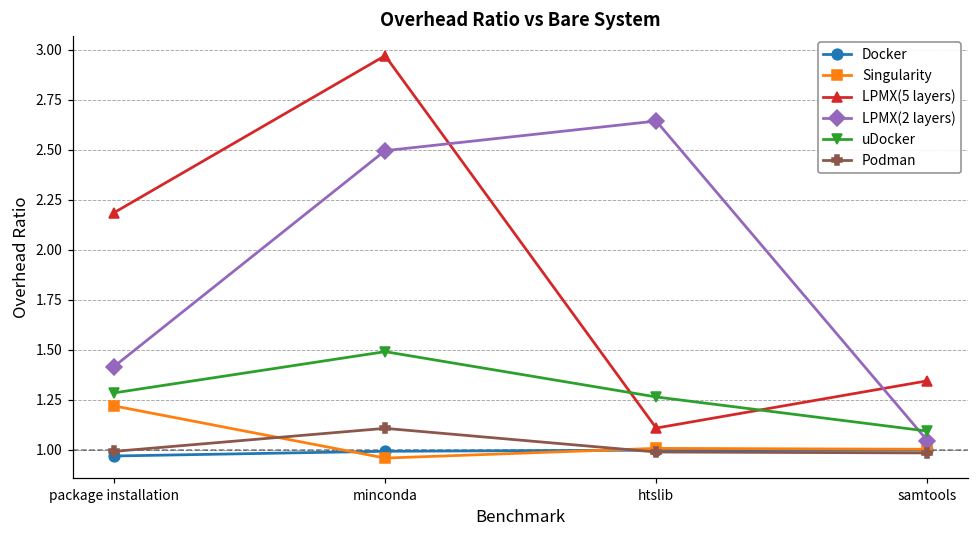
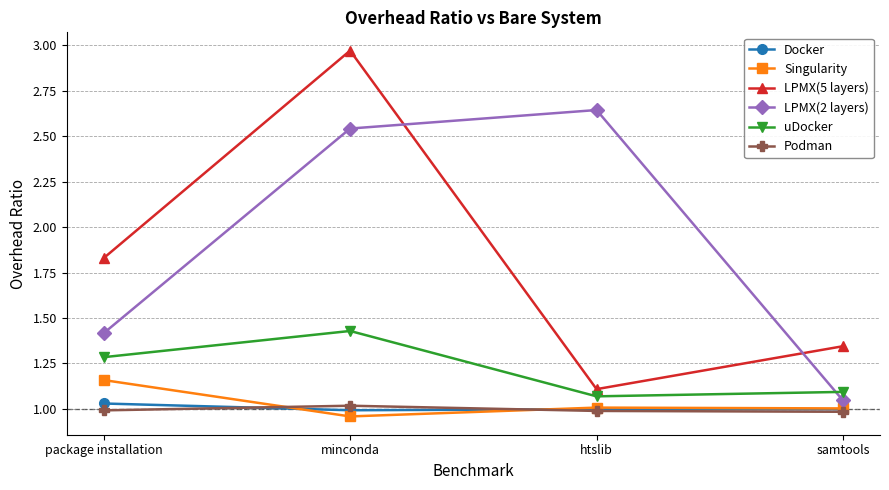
Docker, package installation: 0.97 -> 1.03
Singularity, package installation: 1.22 -> 1.16
LPMX(5 layers), package installation: 2.19 -> 1.83
LPMX(2 layers), minconda: 2.50 -> 2.54
uDocker, minconda: 1.49 -> 1.43
Podman, minconda: 1.11 -> 1.02
uDocker, htslib: 1.26 -> 1.07
